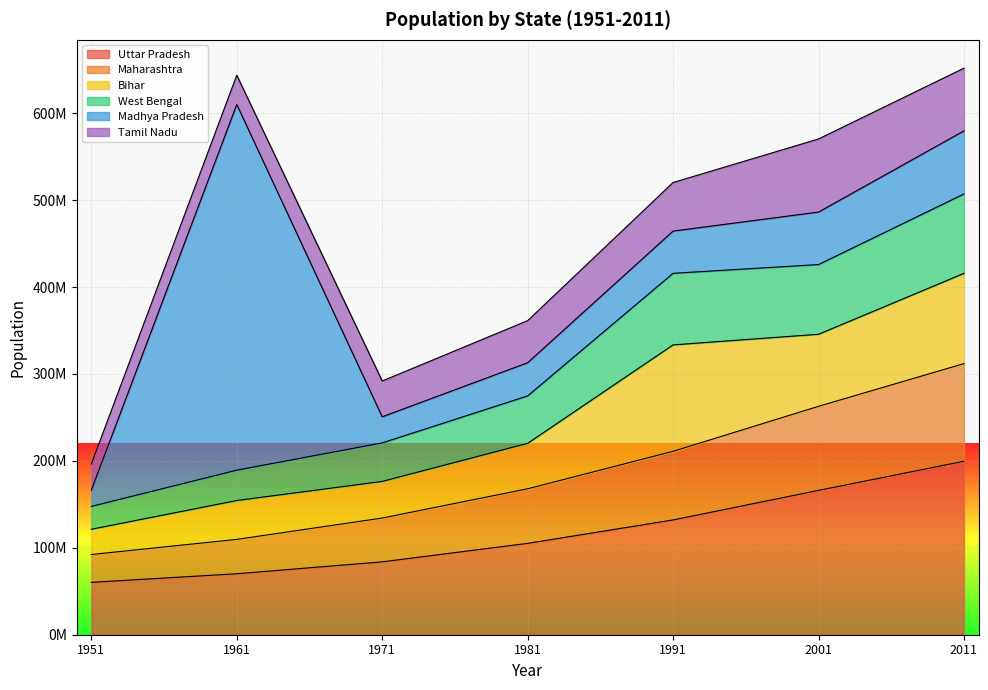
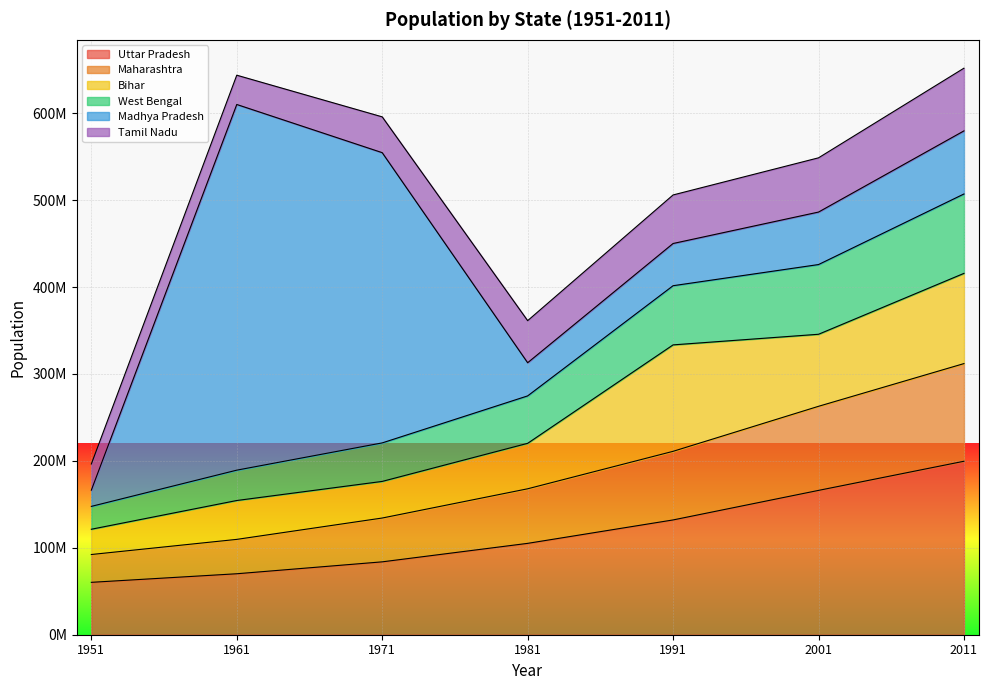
Madhya Pradesh, 1971: 30000000 -> 330000000
West Bengal, 1991: 80000000 -> 70000000
Tamil Nadu, 2001: 80000000 -> 60000000
